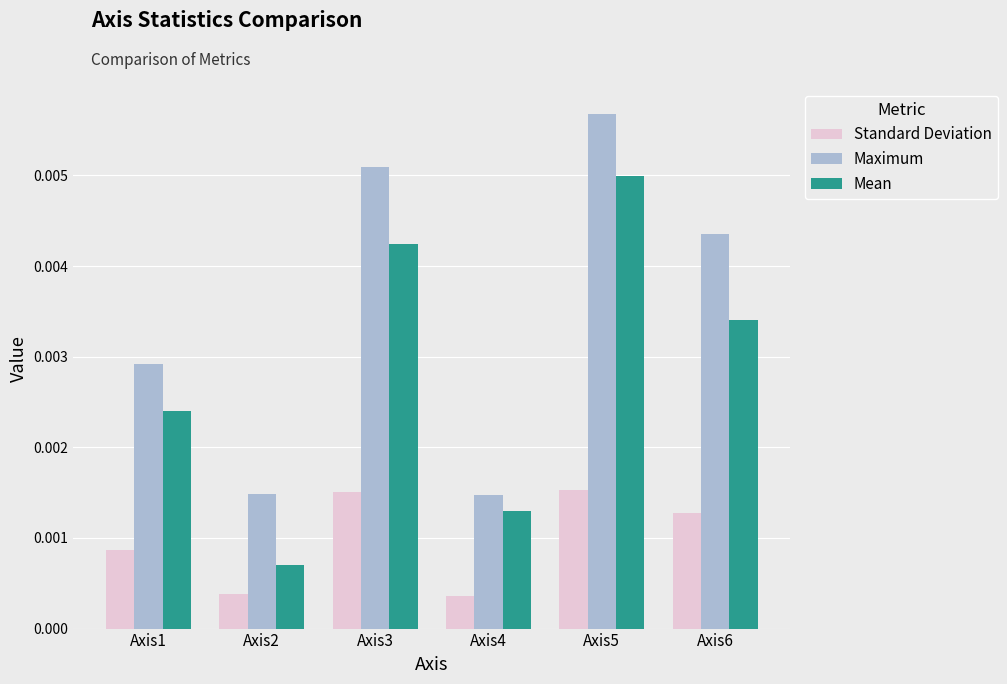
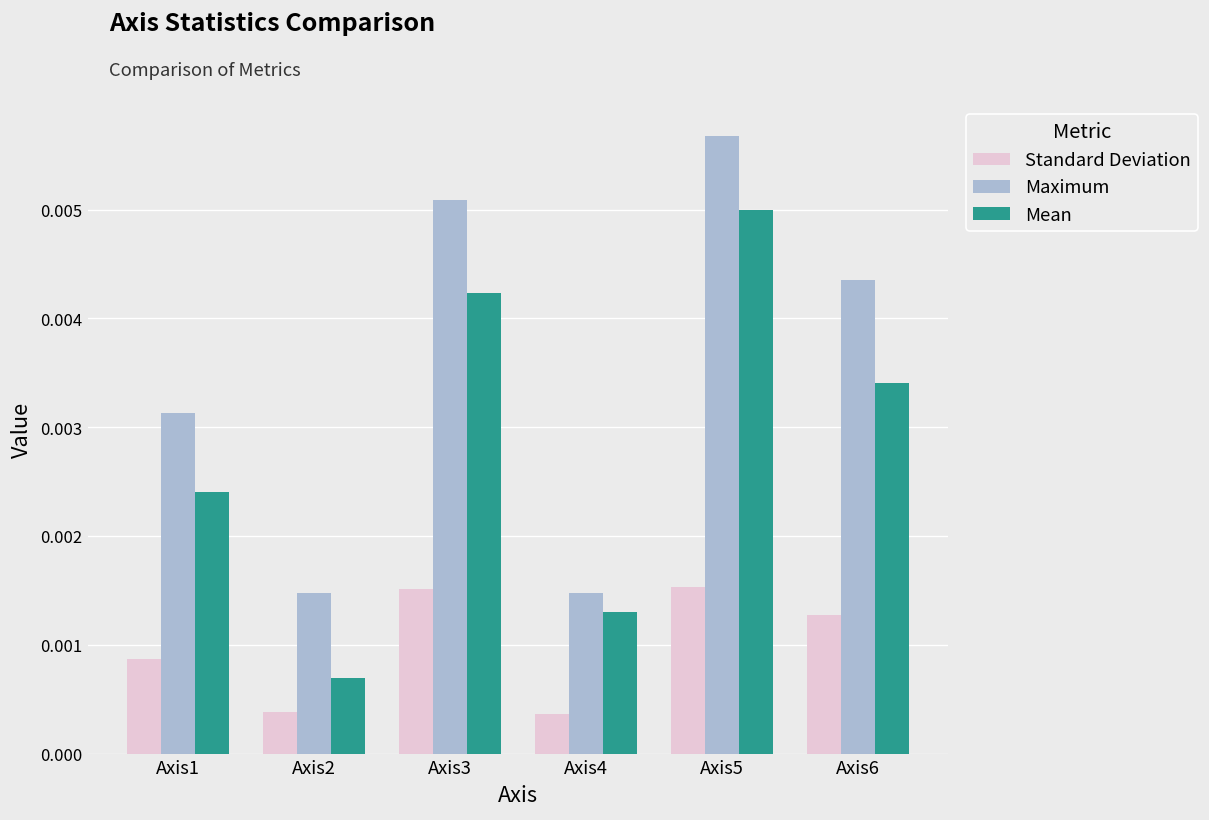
Maximum, Axis1: 0.0029 -> 0.0031
